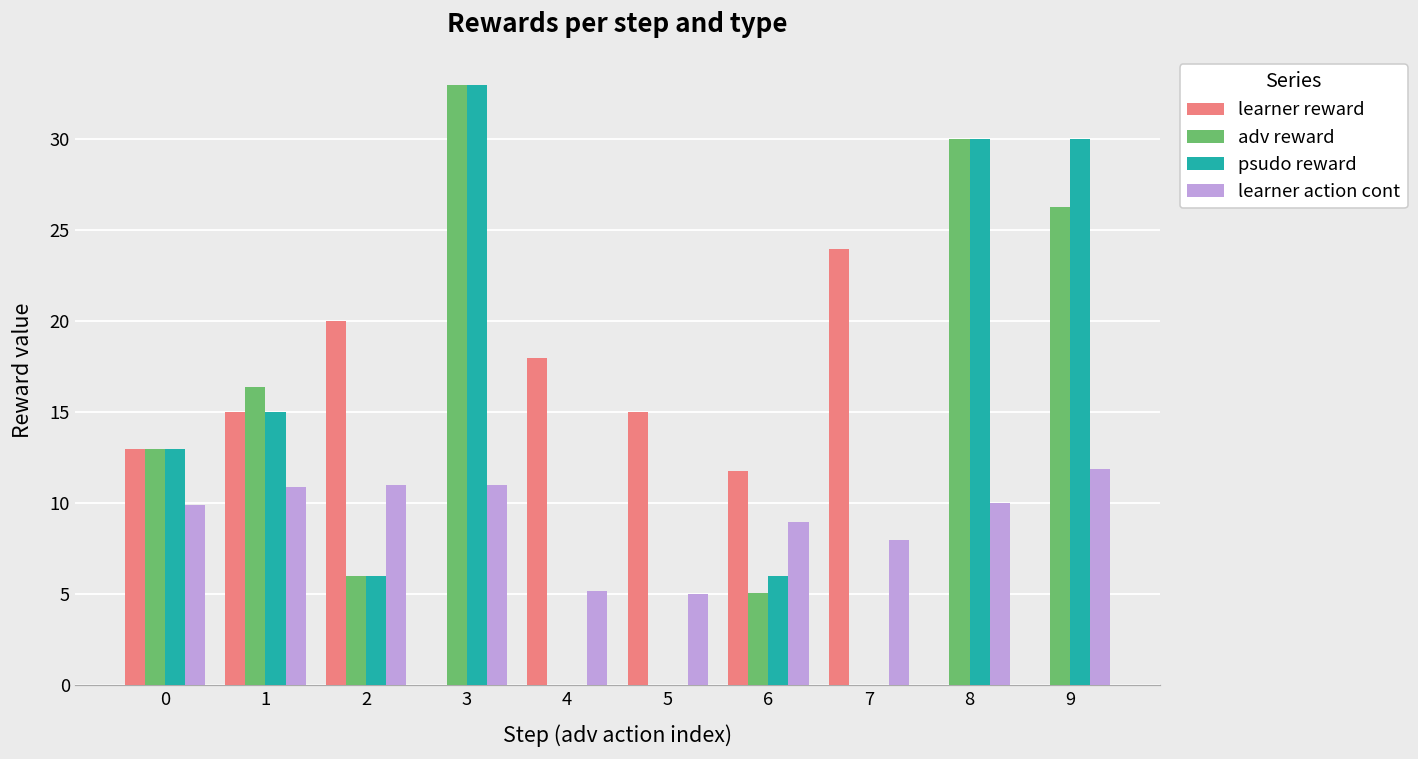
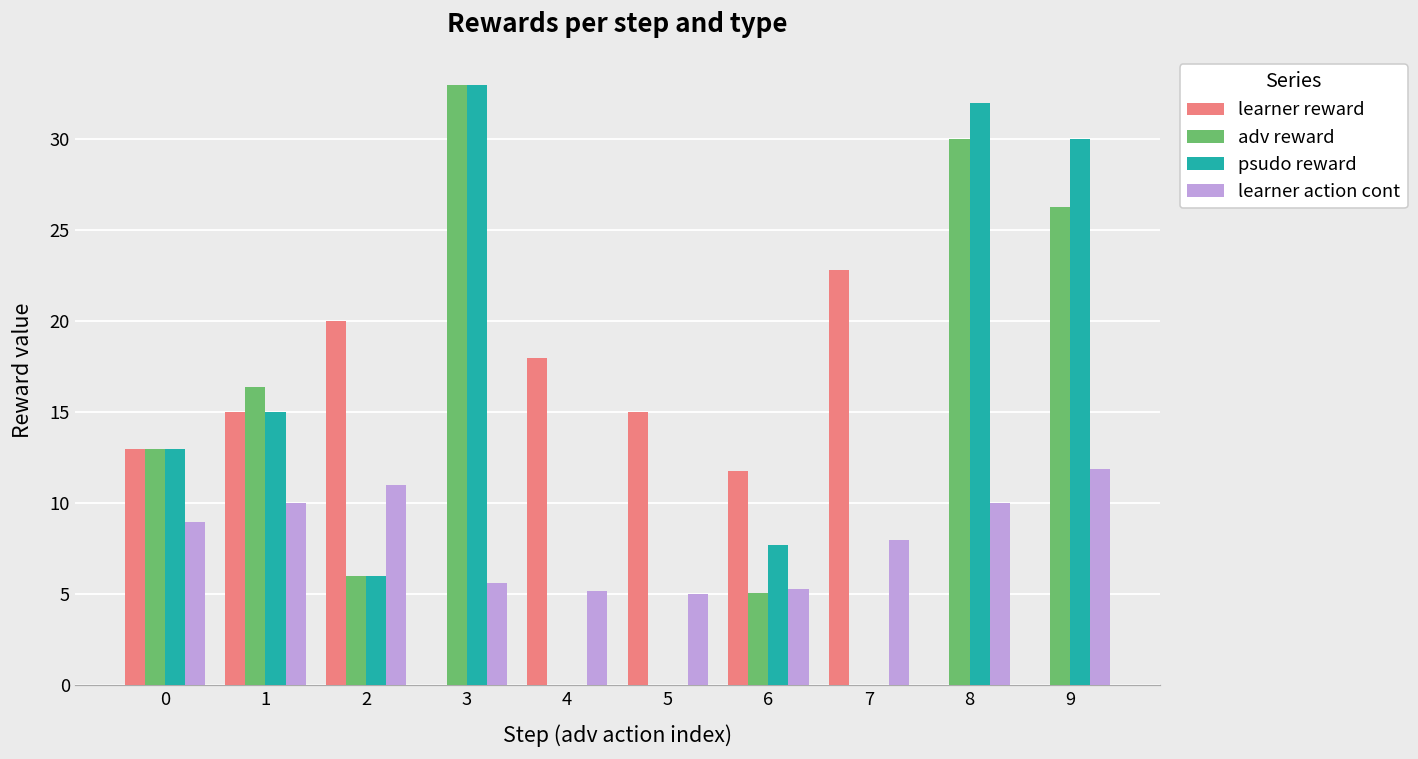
learner action cont, 0: 9.9 -> 9.0
learner action cont, 1: 10.9 -> 10.0
learner action cont, 3: 11.0 -> 5.6
psudo reward, 6: 6.0 -> 7.7
learner action cont, 6: 9.0 -> 5.3
learner reward, 7: 24.0 -> 22.8
psudo reward, 8: 30 -> 32
